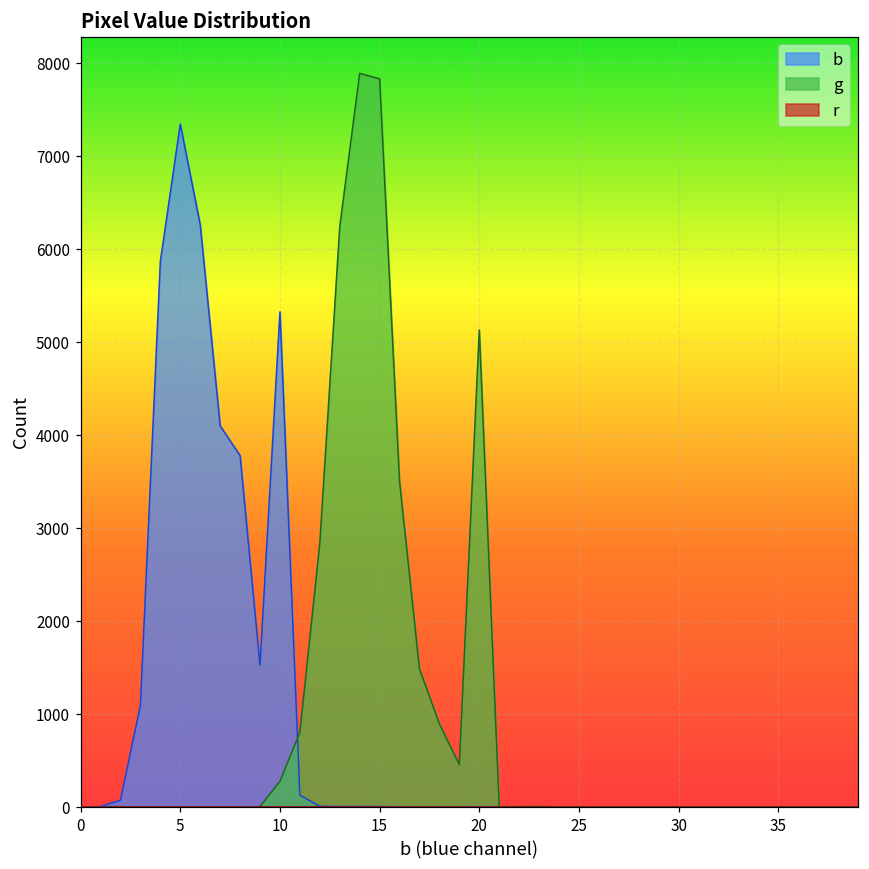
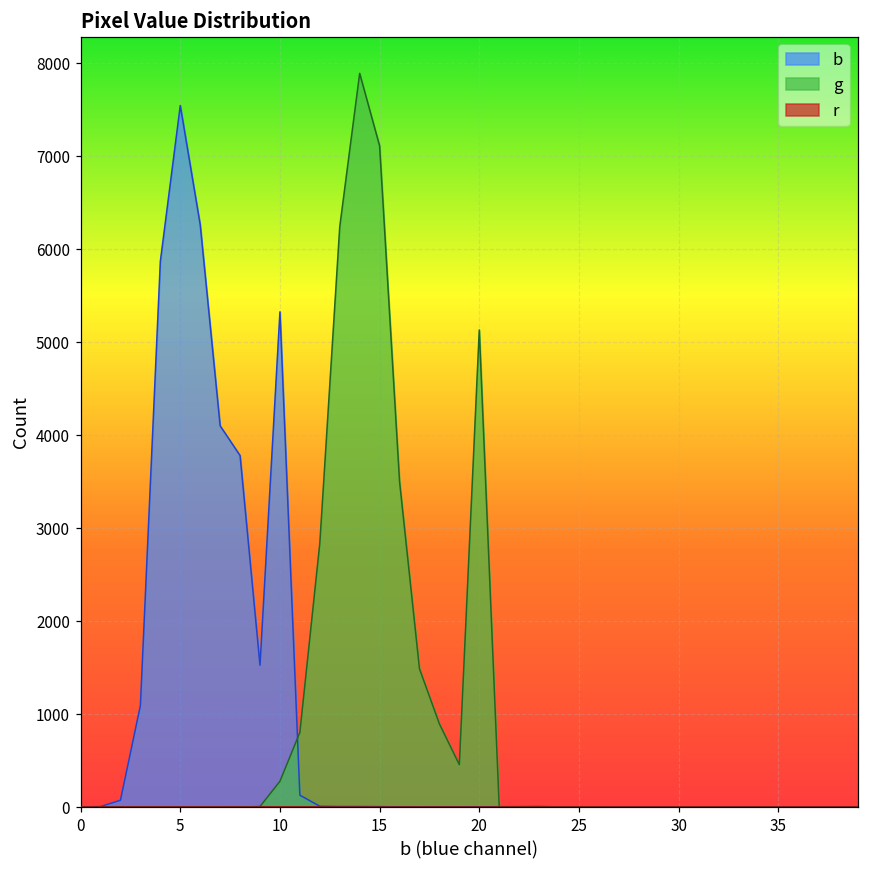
b, 5: 7300 -> 7500
g, 15: 7800 -> 7100
